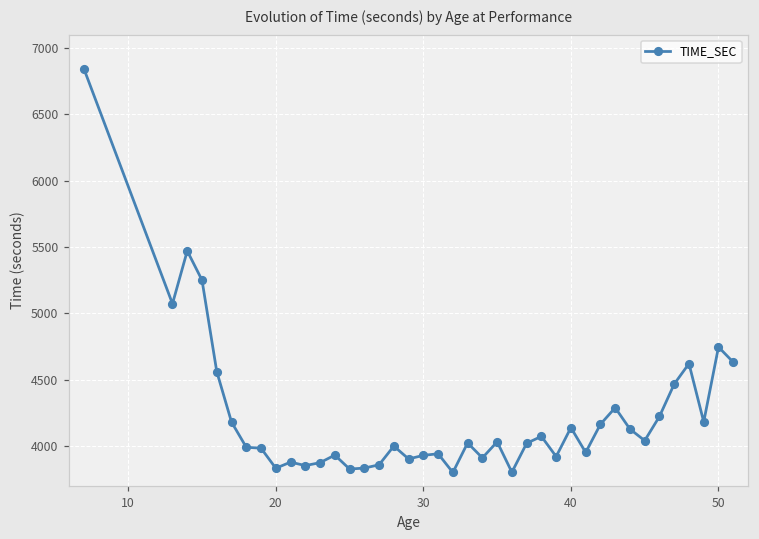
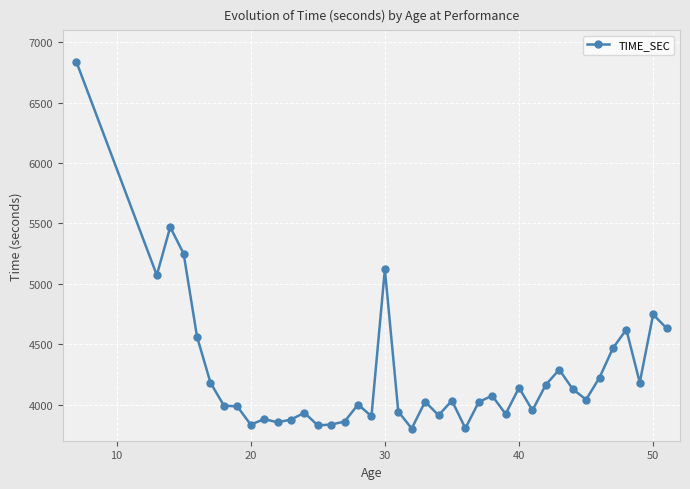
30: 3930 -> 5120
